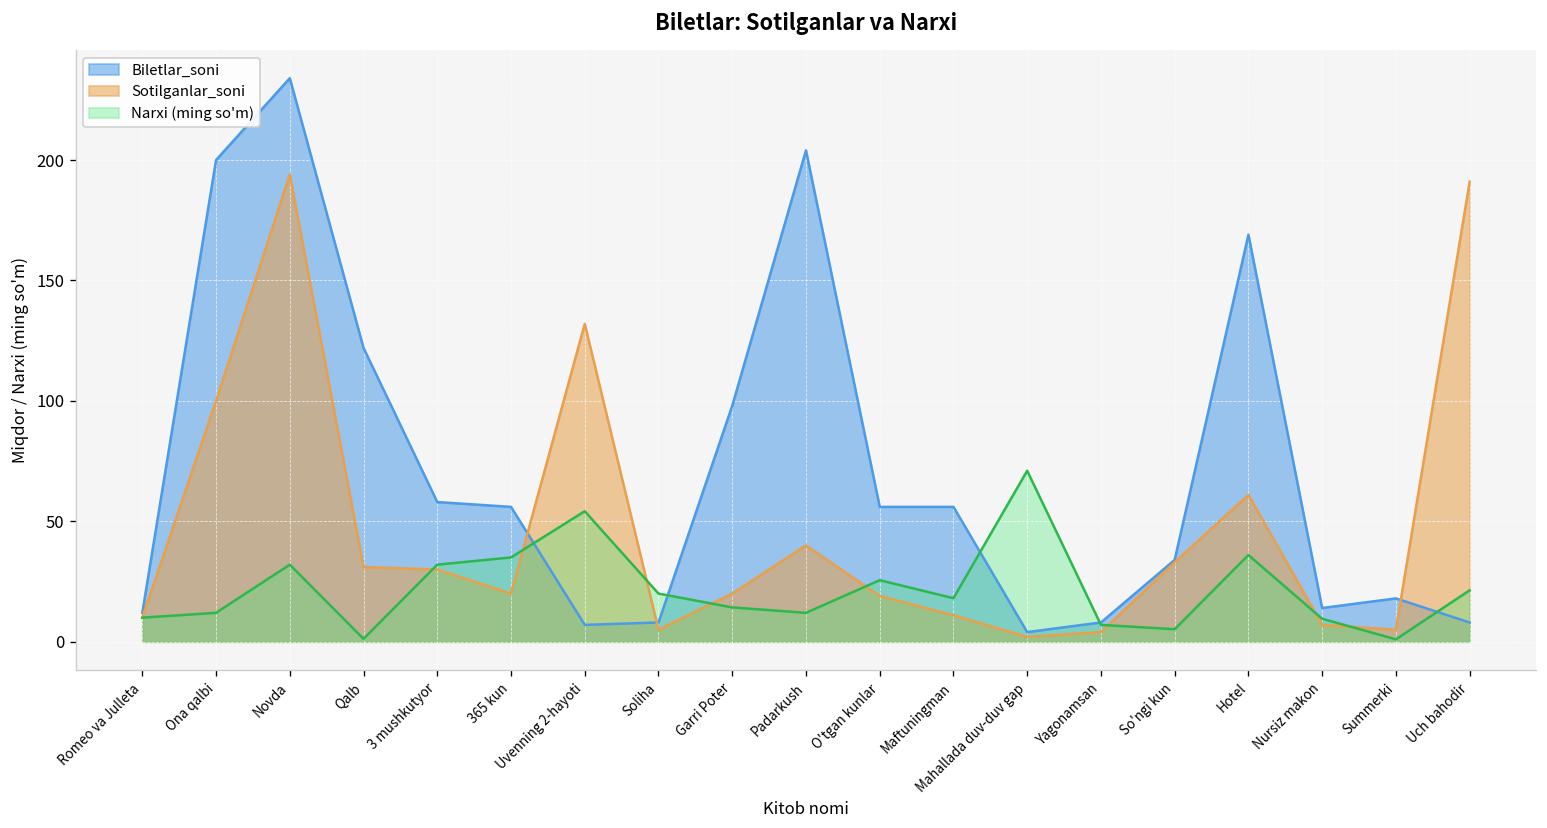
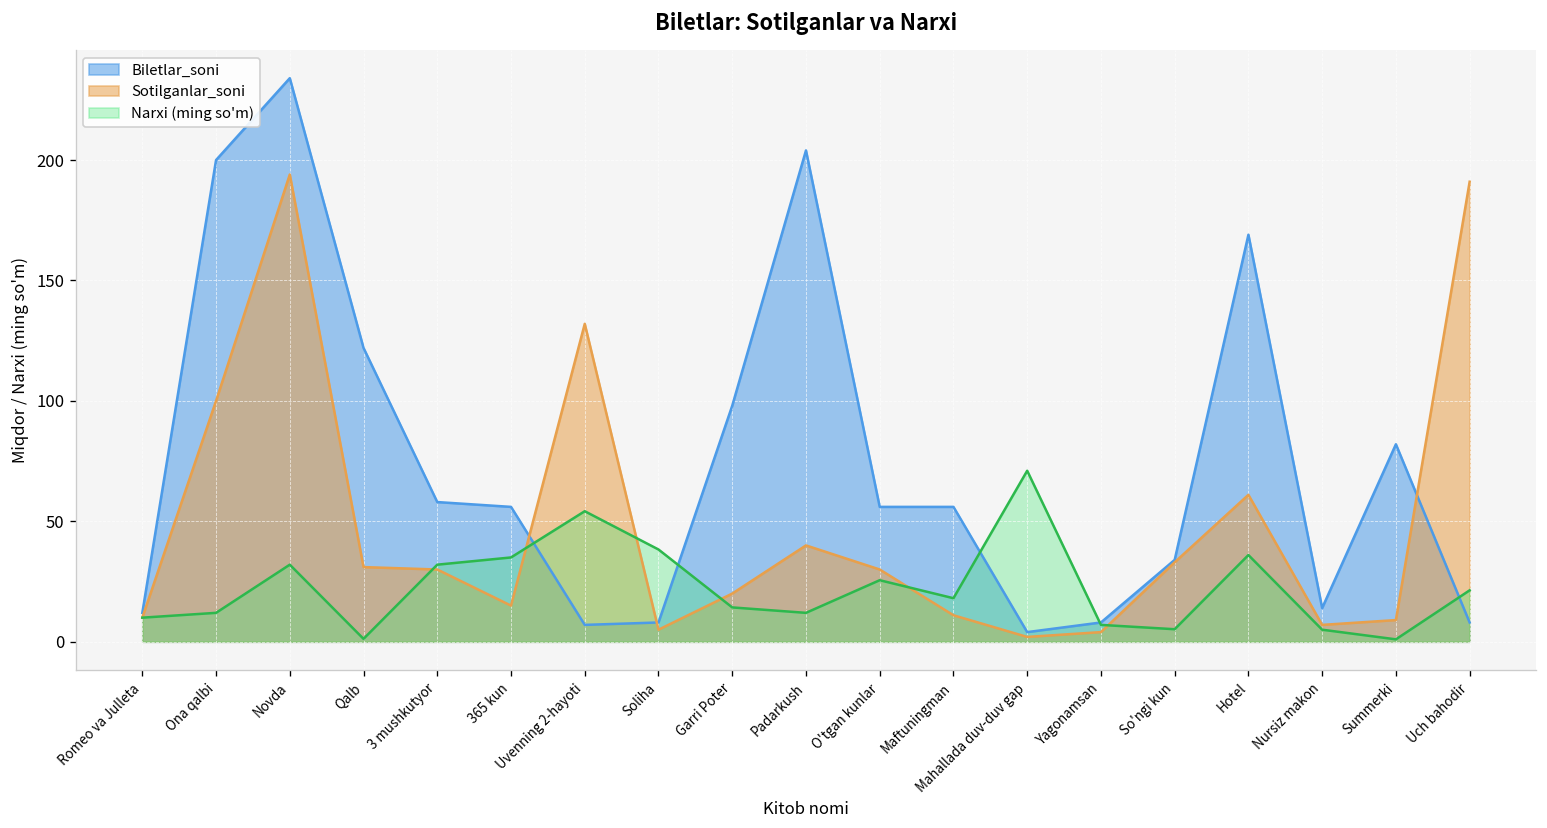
Sotilganlar_soni, 365 kun: 20 -> 15
Narxi (ming so'm), Soliha: 20 -> 38
Sotilganlar_soni, O'tgan kunlar: 19 -> 30
Narxi (ming so'm), Nursiz makon: 10 -> 5
Biletlar_soni, Summerki: 18 -> 82
Sotilganlar_soni, Summerki: 5 -> 9
